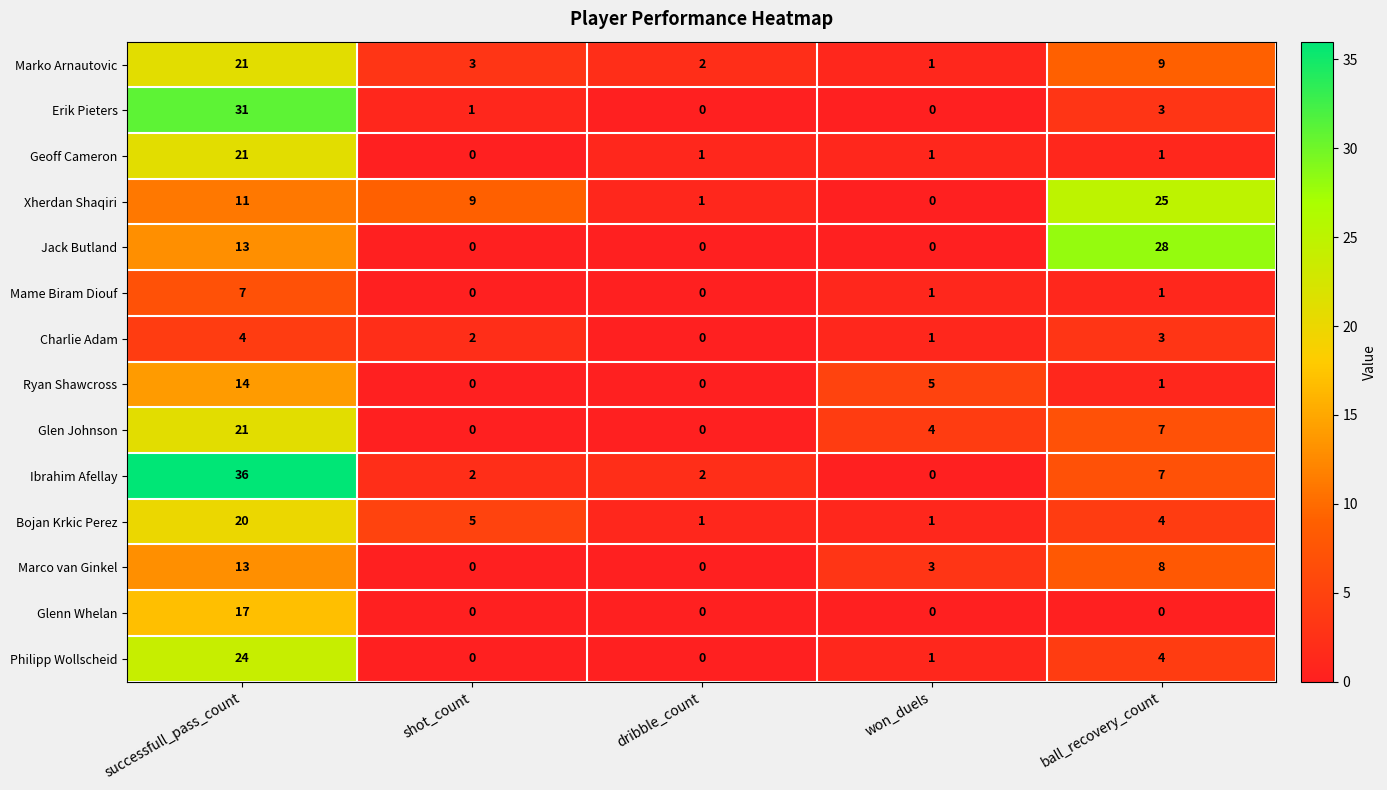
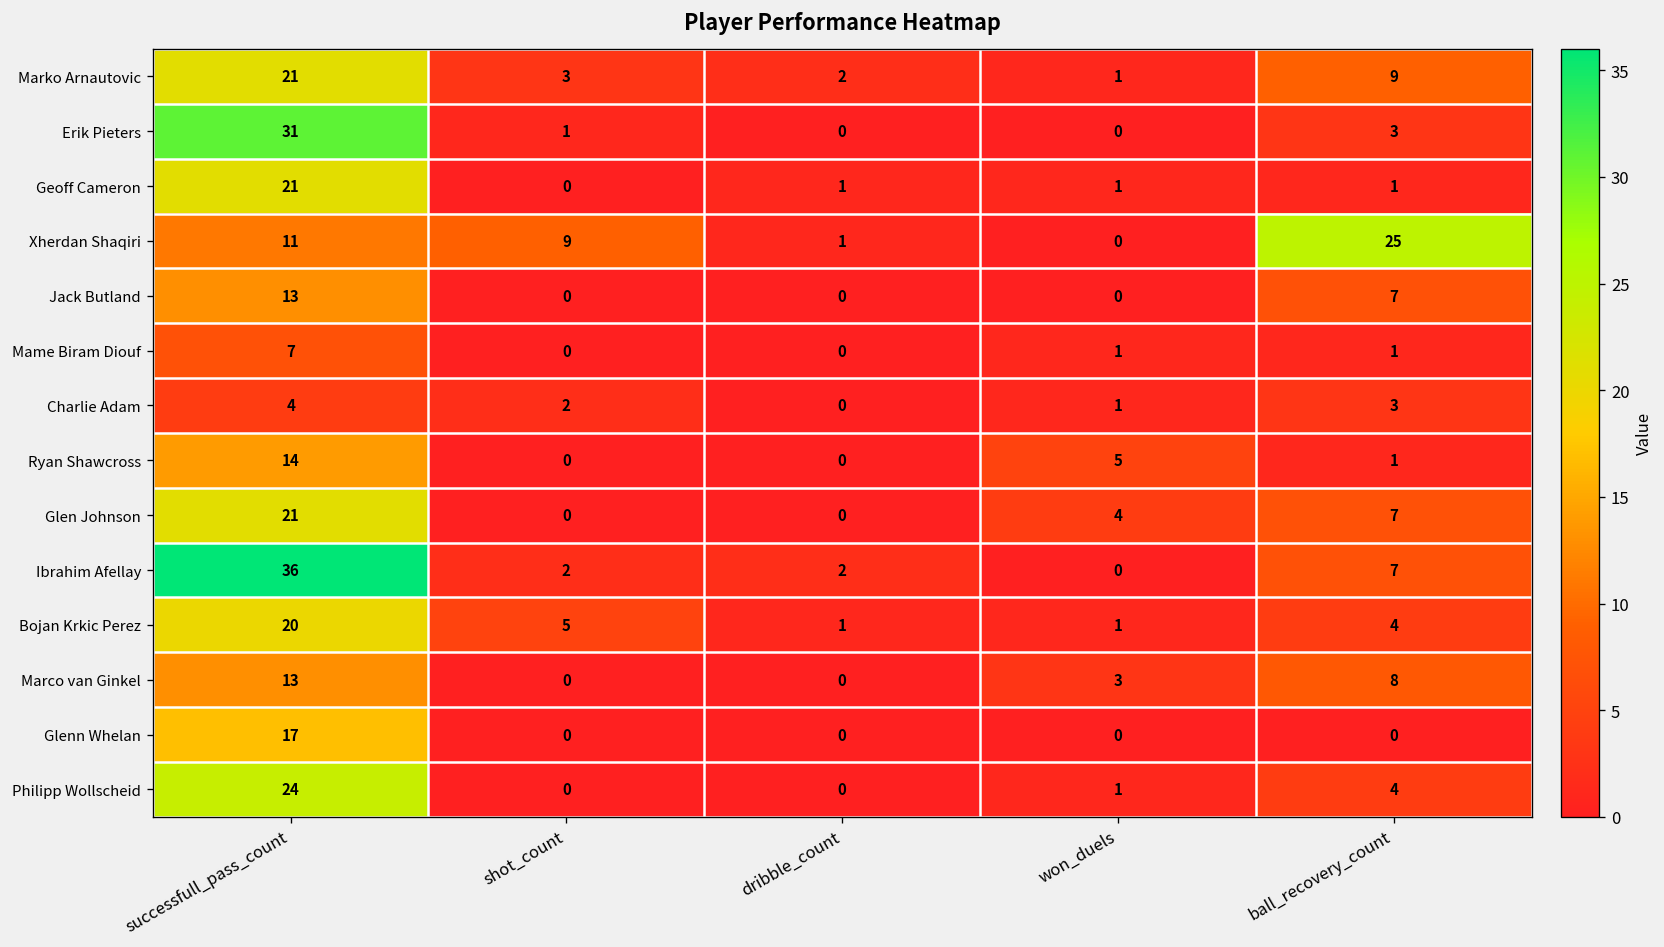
Jack Butland, ball_recovery_count: 28 -> 7
